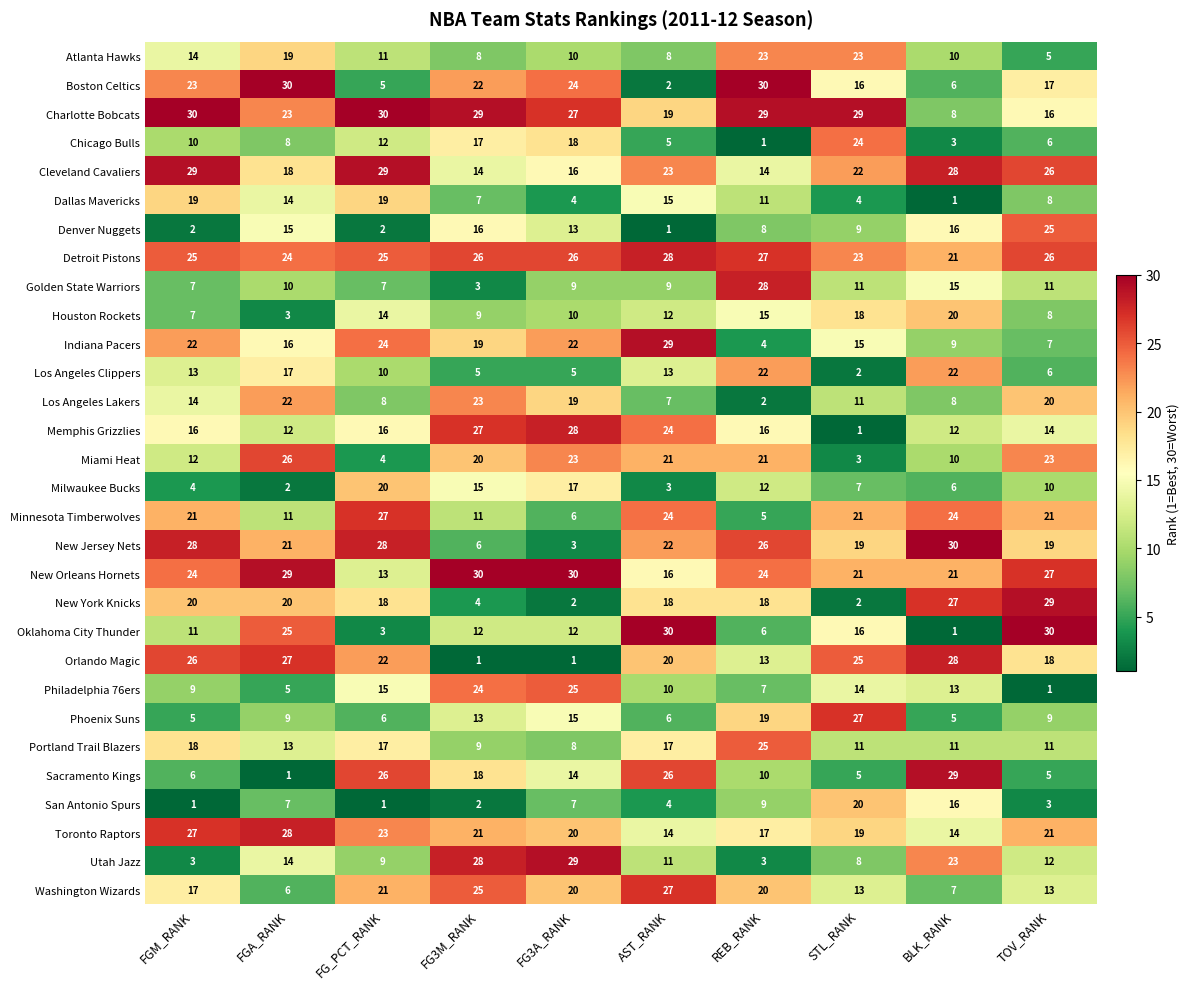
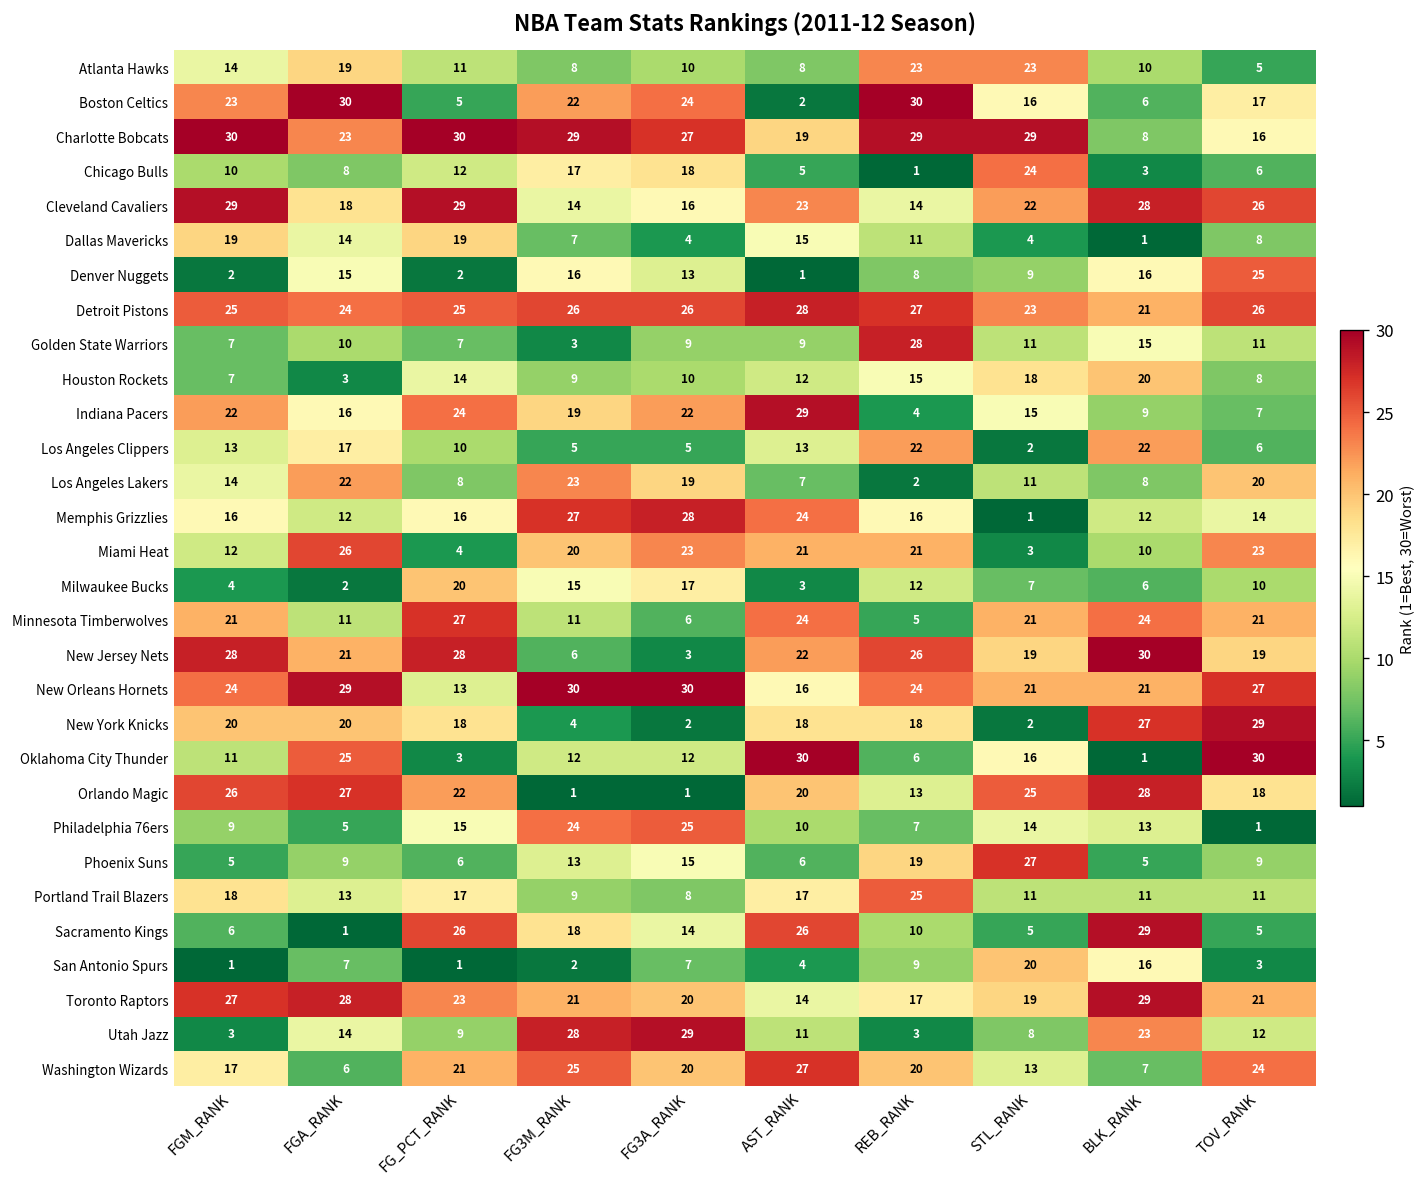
Toronto Raptors, BLK_RANK: 14 -> 29
Washington Wizards, TOV_RANK: 13 -> 24
